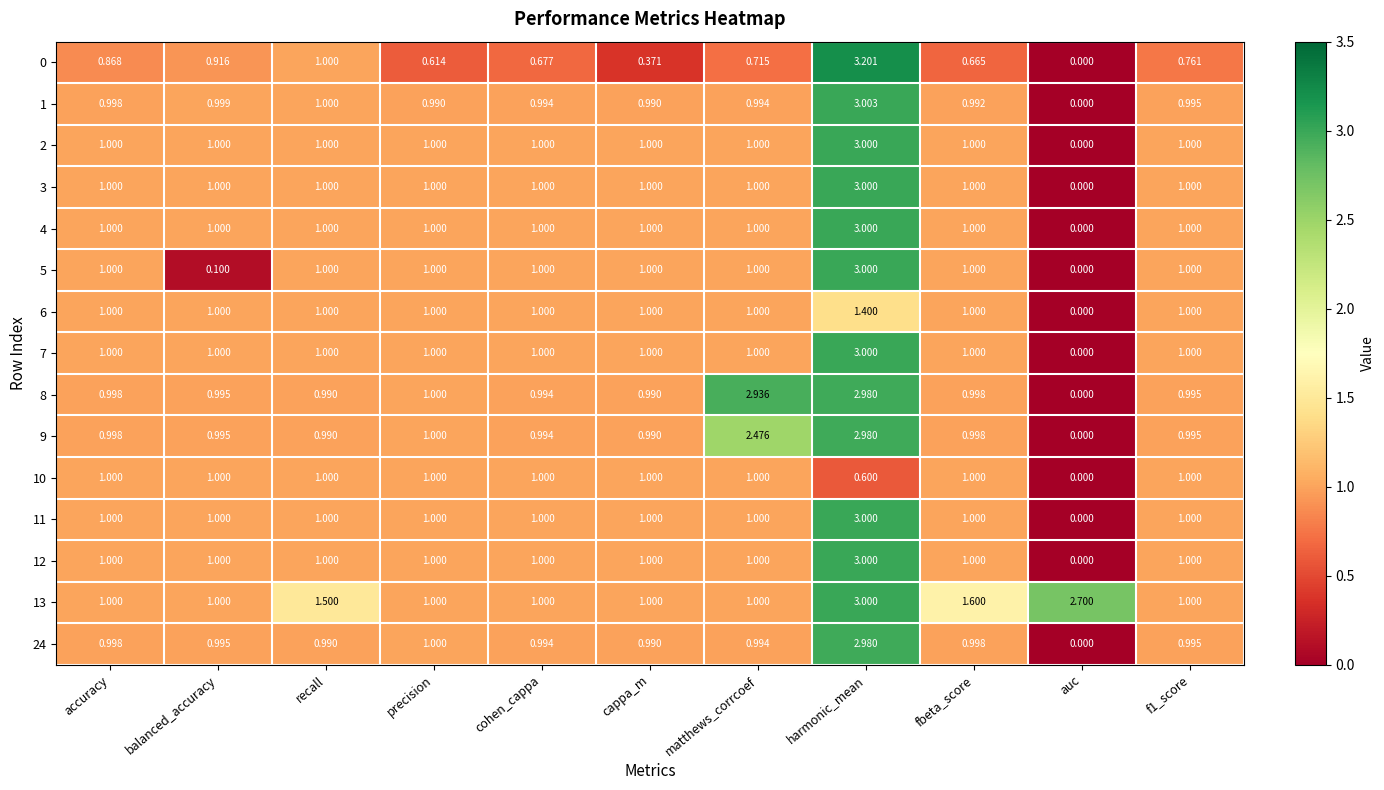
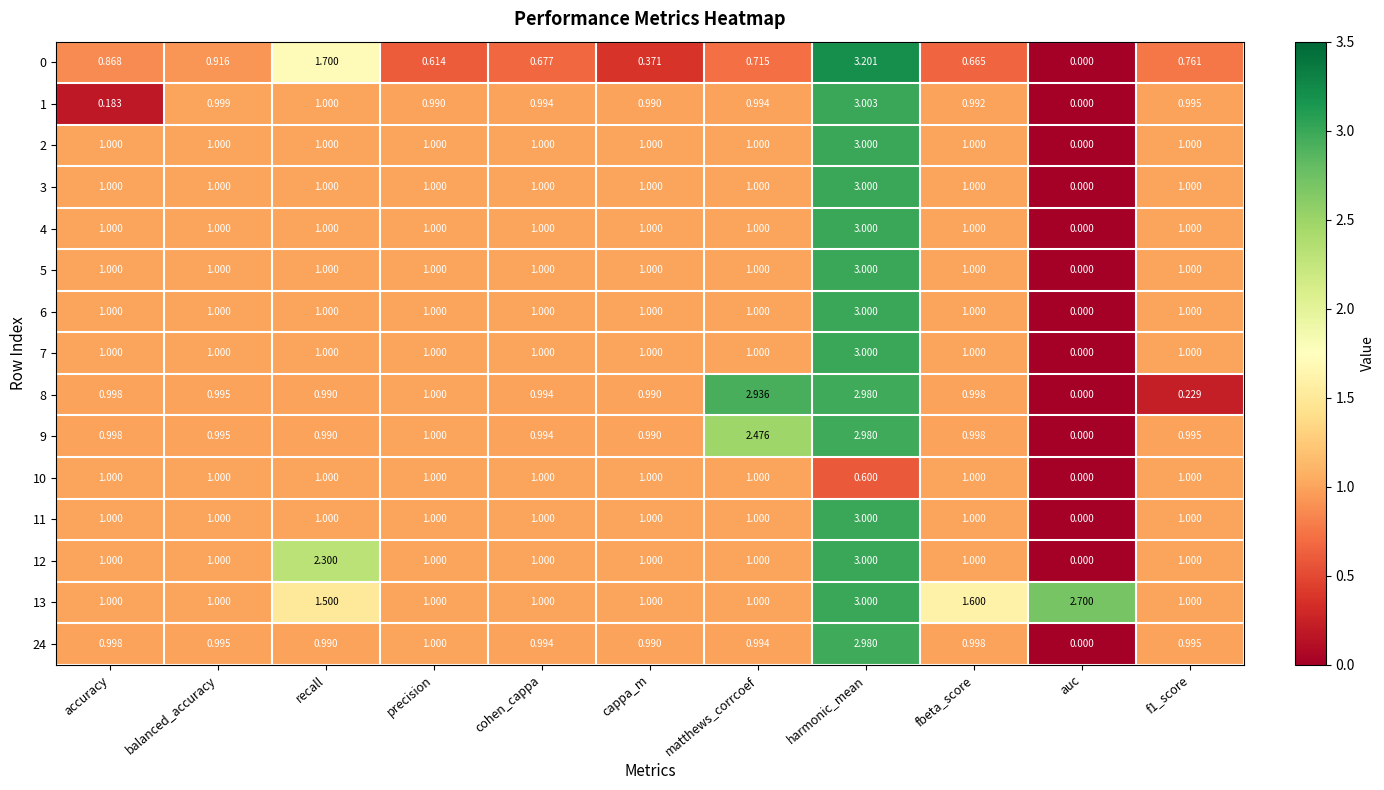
0, recall: 1.000 -> 1.700
1, accuracy: 0.998 -> 0.183
5, balanced_accuracy: 0.100 -> 1.000
6, harmonic_mean: 1.400 -> 3.000
8, f1_score: 0.995 -> 0.229
12, recall: 1.000 -> 2.300
